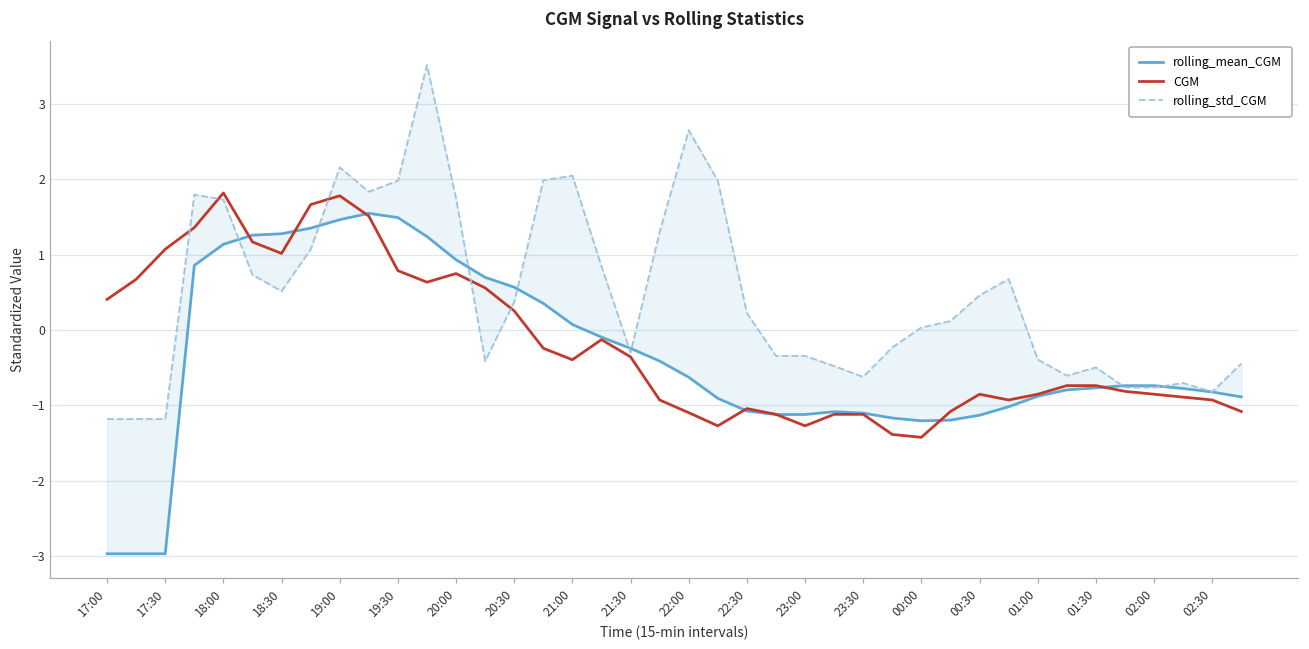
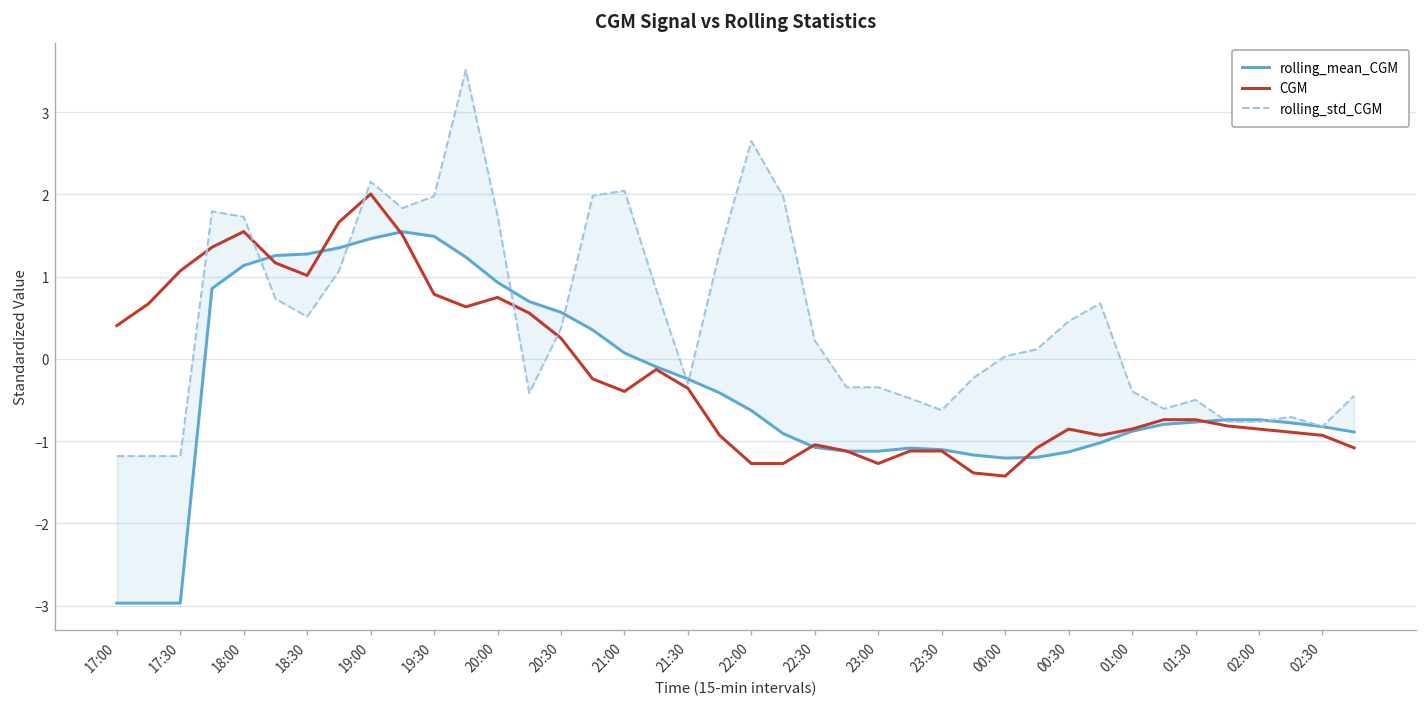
CGM, 18:00: 1.8 -> 1.5
CGM, 19:00: 1.8 -> 2.0
CGM, 22:00: -1.1 -> -1.3
